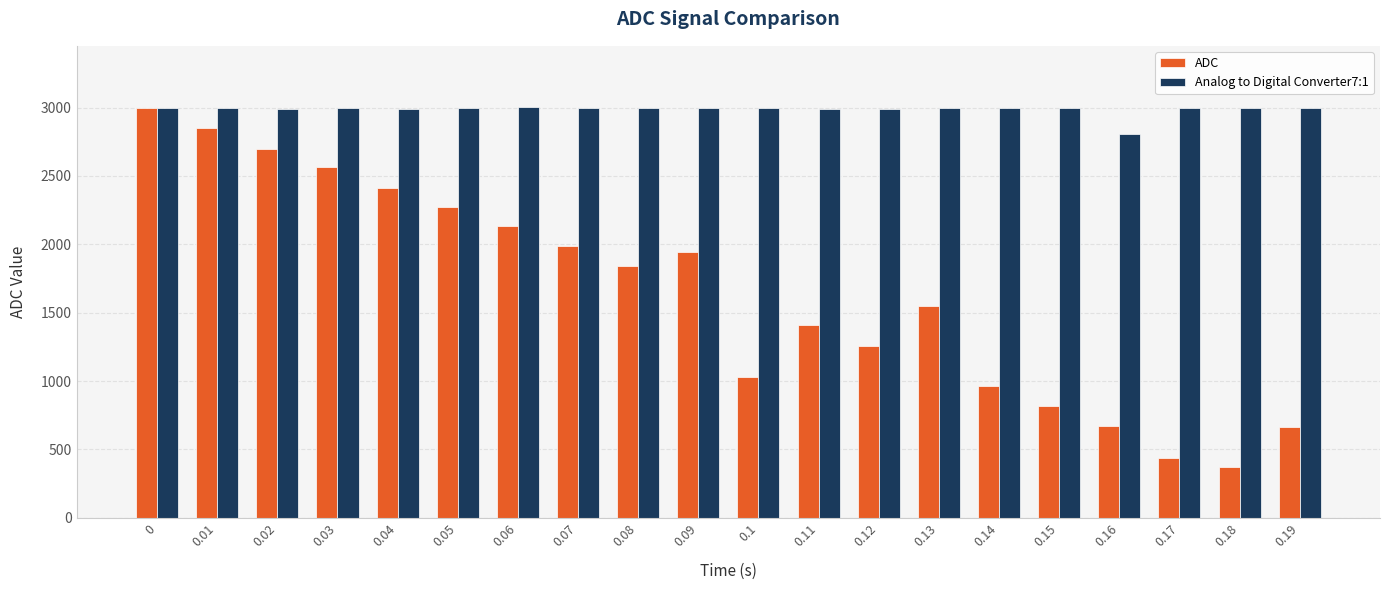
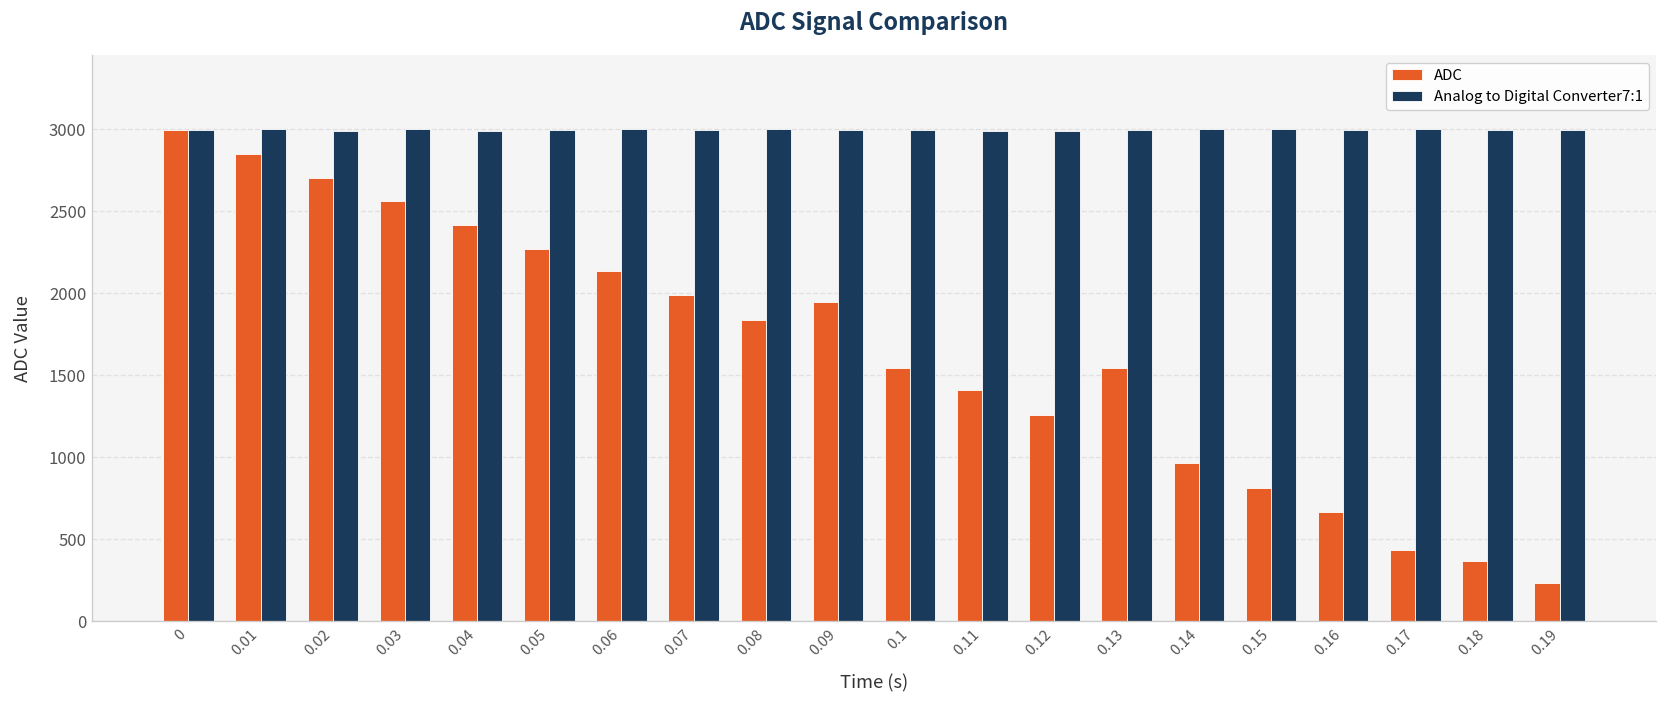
ADC, 0.1: 1030 -> 1550
Analog to Digital Converter7:1, 0.16: 2810 -> 3000
ADC, 0.19: 670 -> 230
